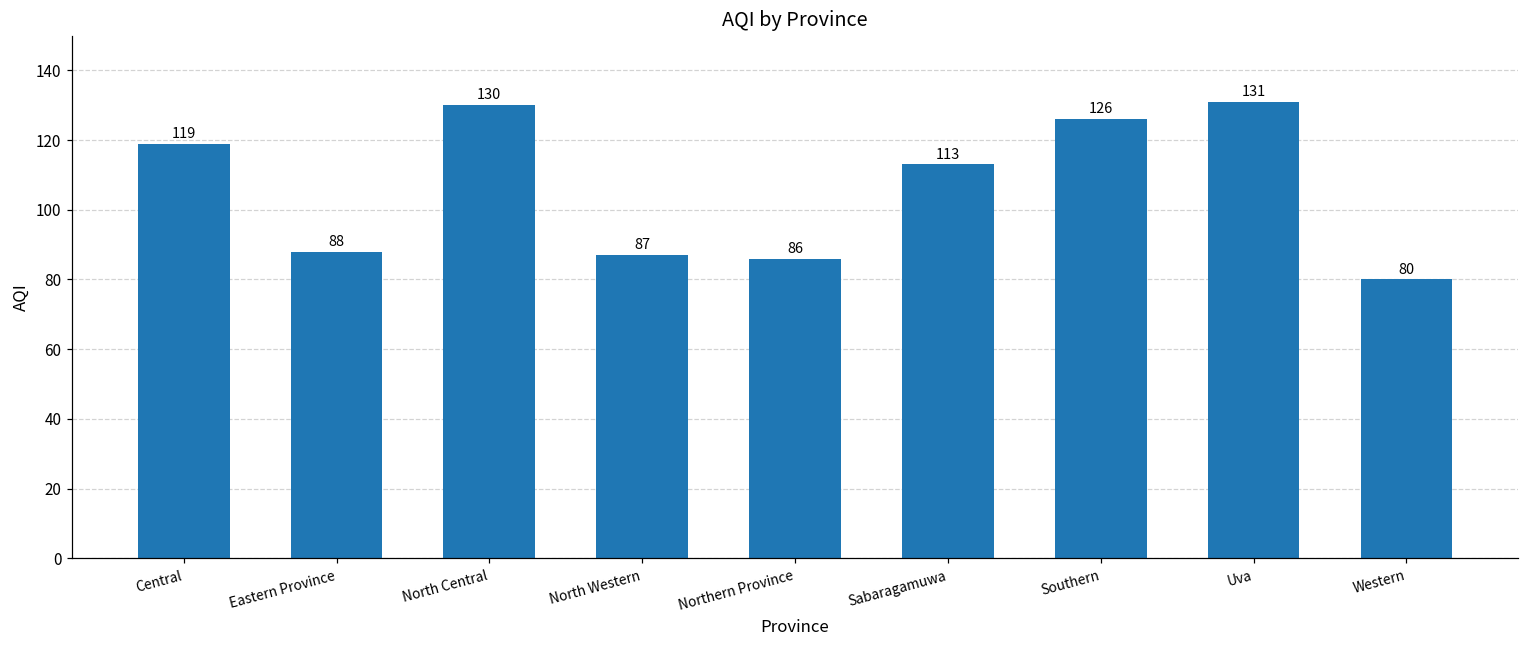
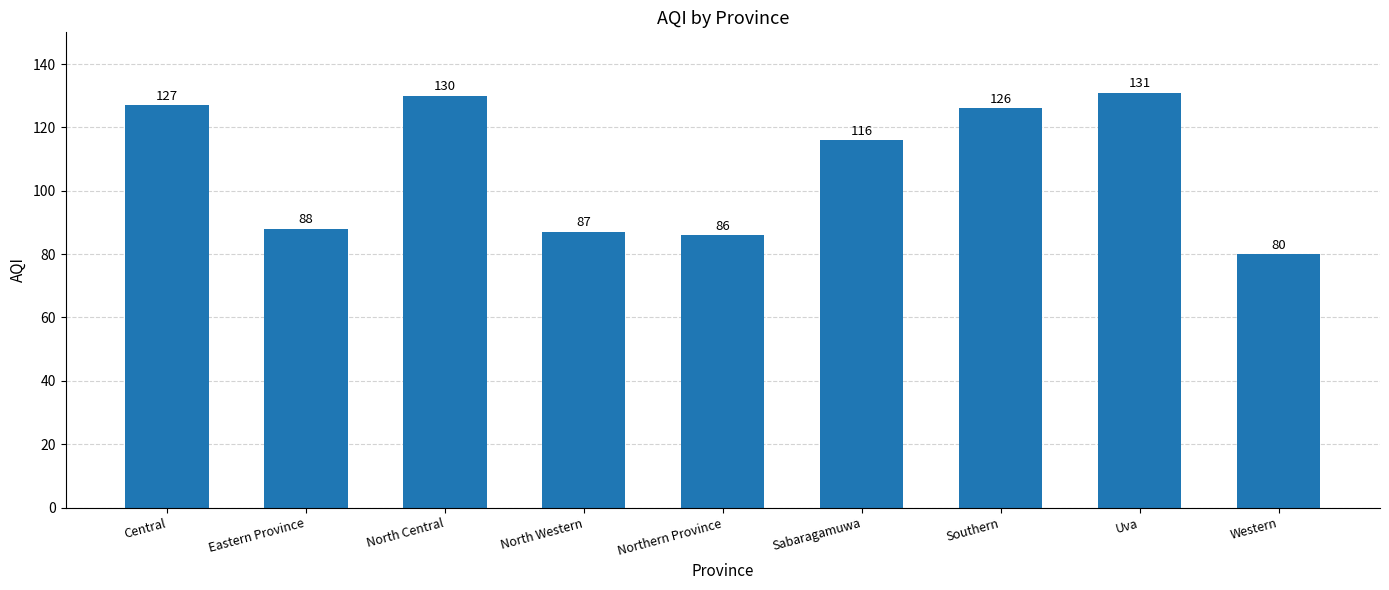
Central: 119 -> 127
Sabaragamuwa: 113 -> 116
